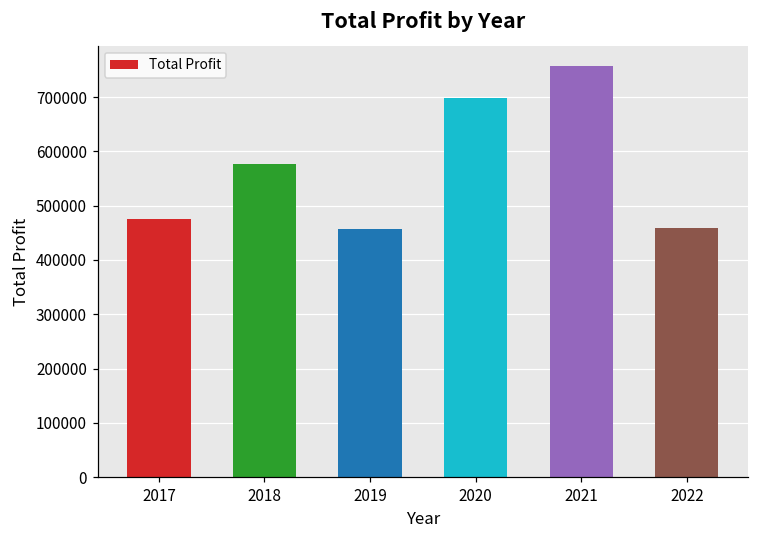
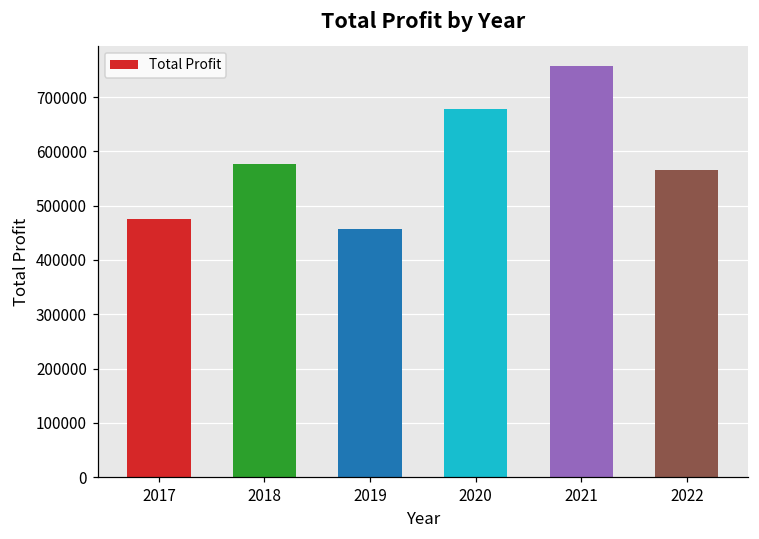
2020: 700000 -> 680000
2022: 460000 -> 570000
